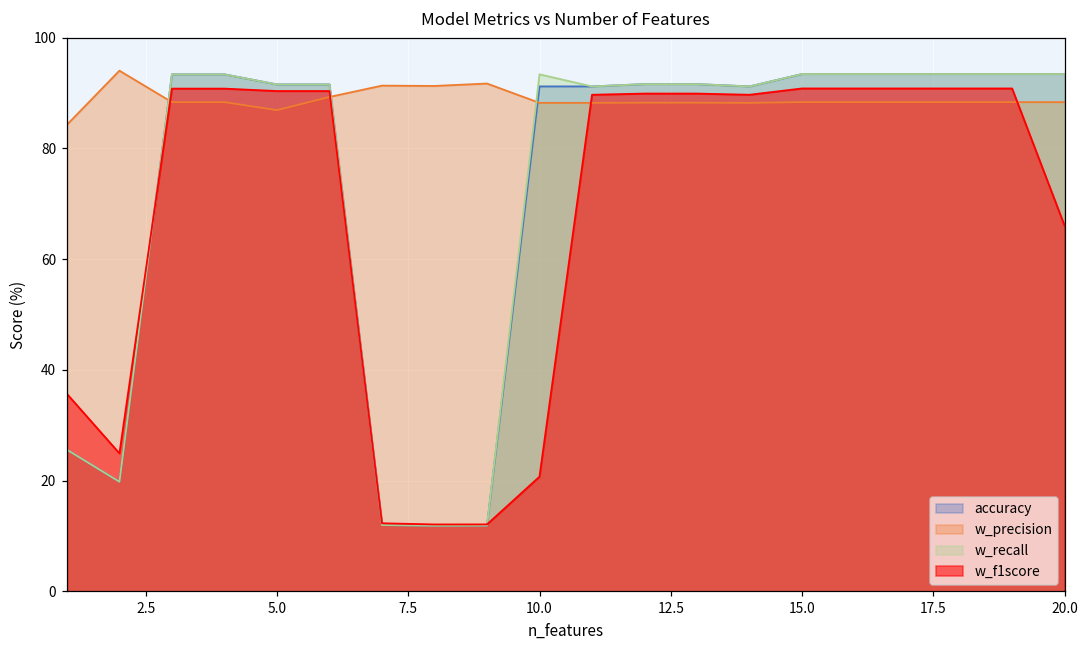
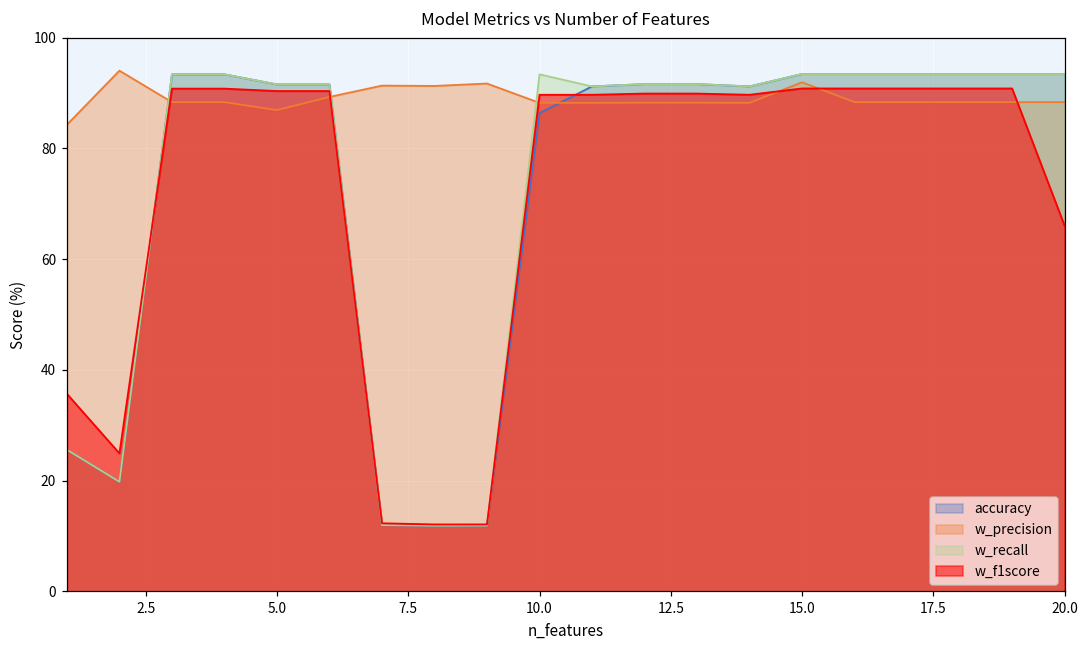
accuracy, 10.0: 91 -> 86
w_f1score, 10.0: 21 -> 90
w_precision, 15.0: 88 -> 92
